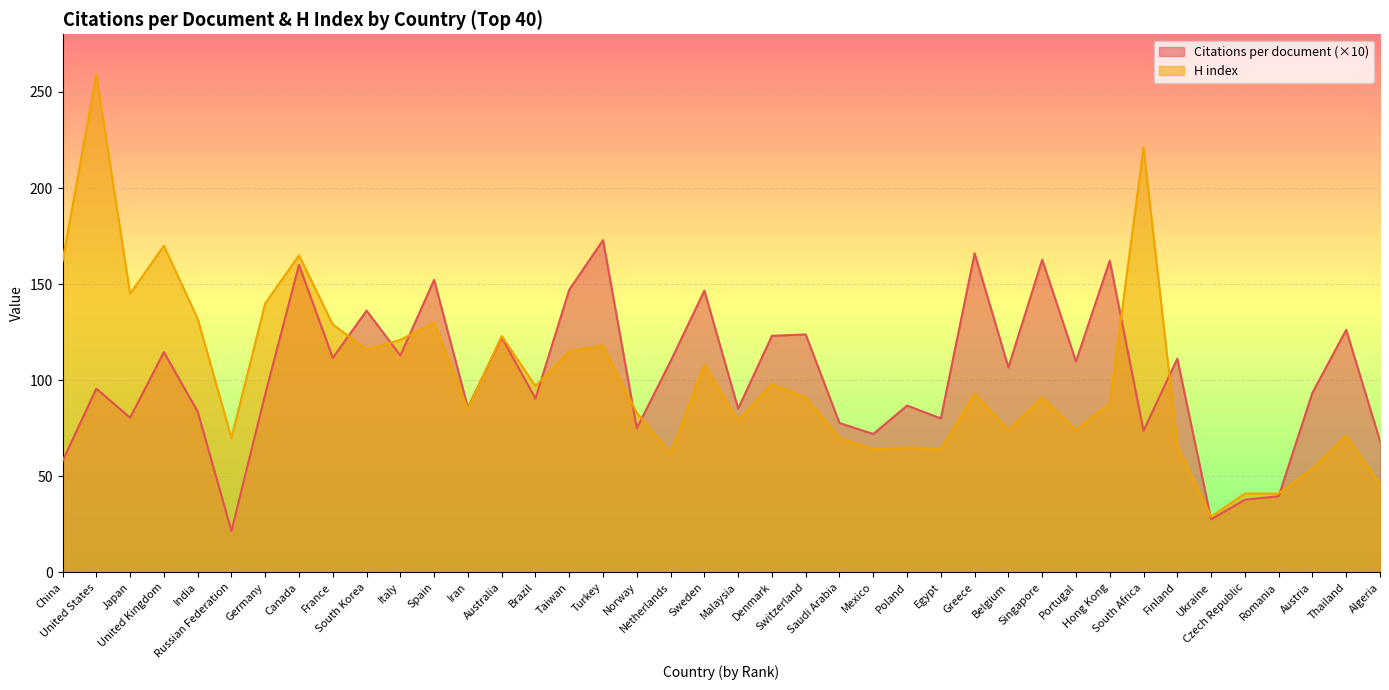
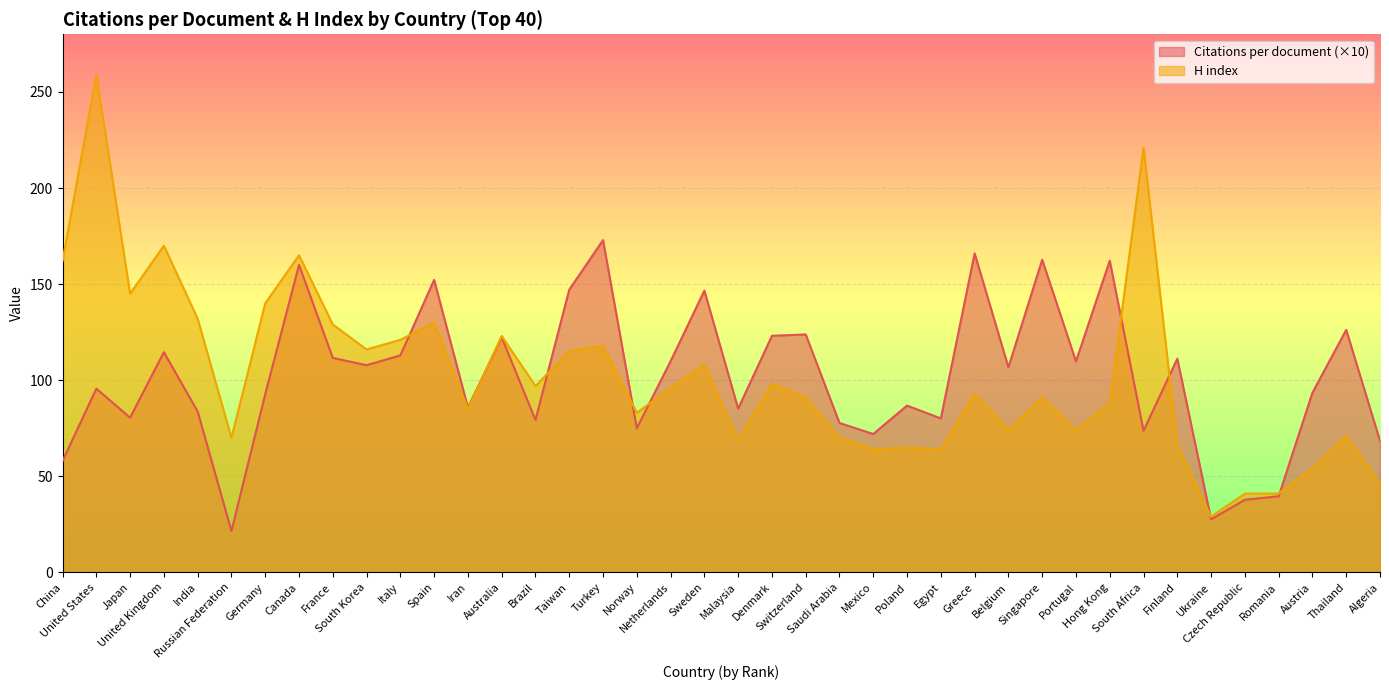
Citations per document (×10), South Korea: 136 -> 108
Citations per document (×10), Brazil: 91 -> 79
H index, Netherlands: 62 -> 96
H index, Malaysia: 79 -> 69
